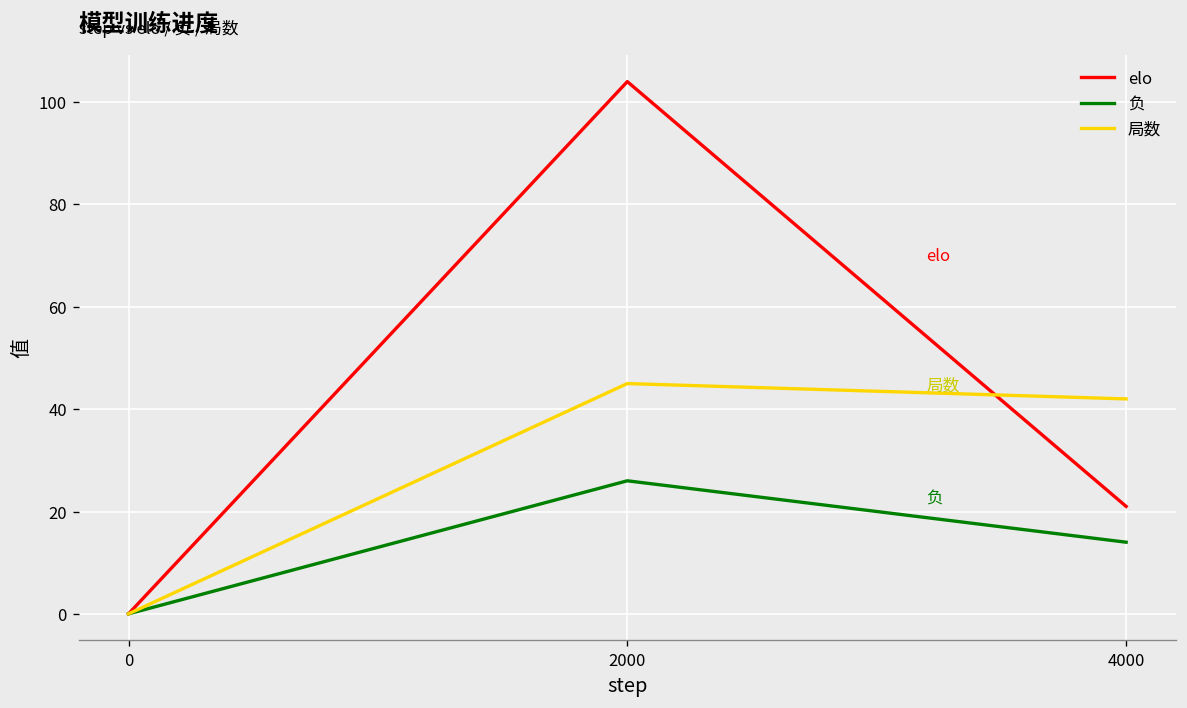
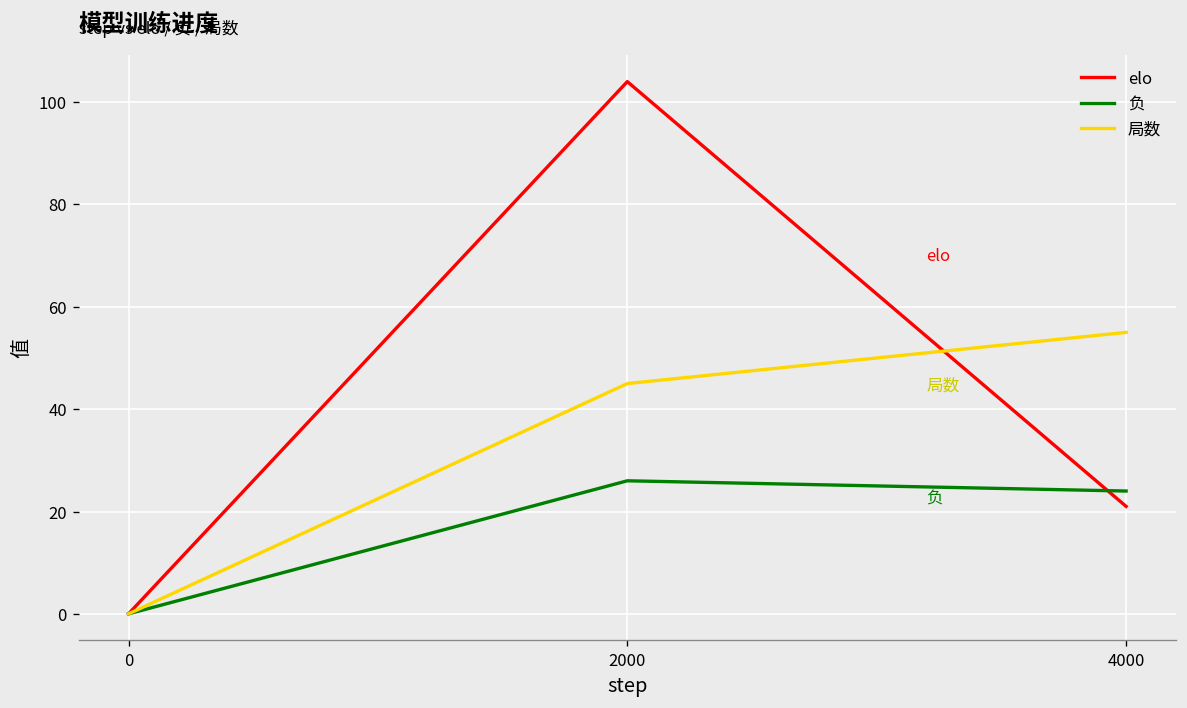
负, 4000: 14 -> 24
局数, 4000: 42 -> 55
